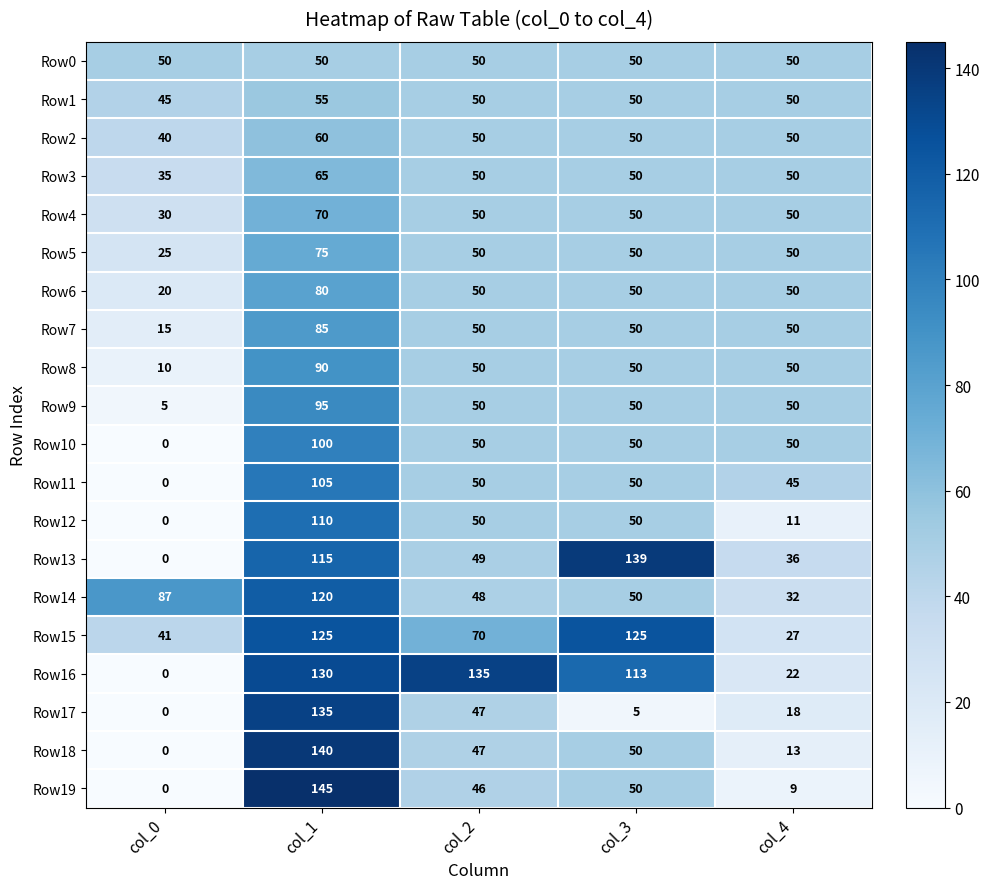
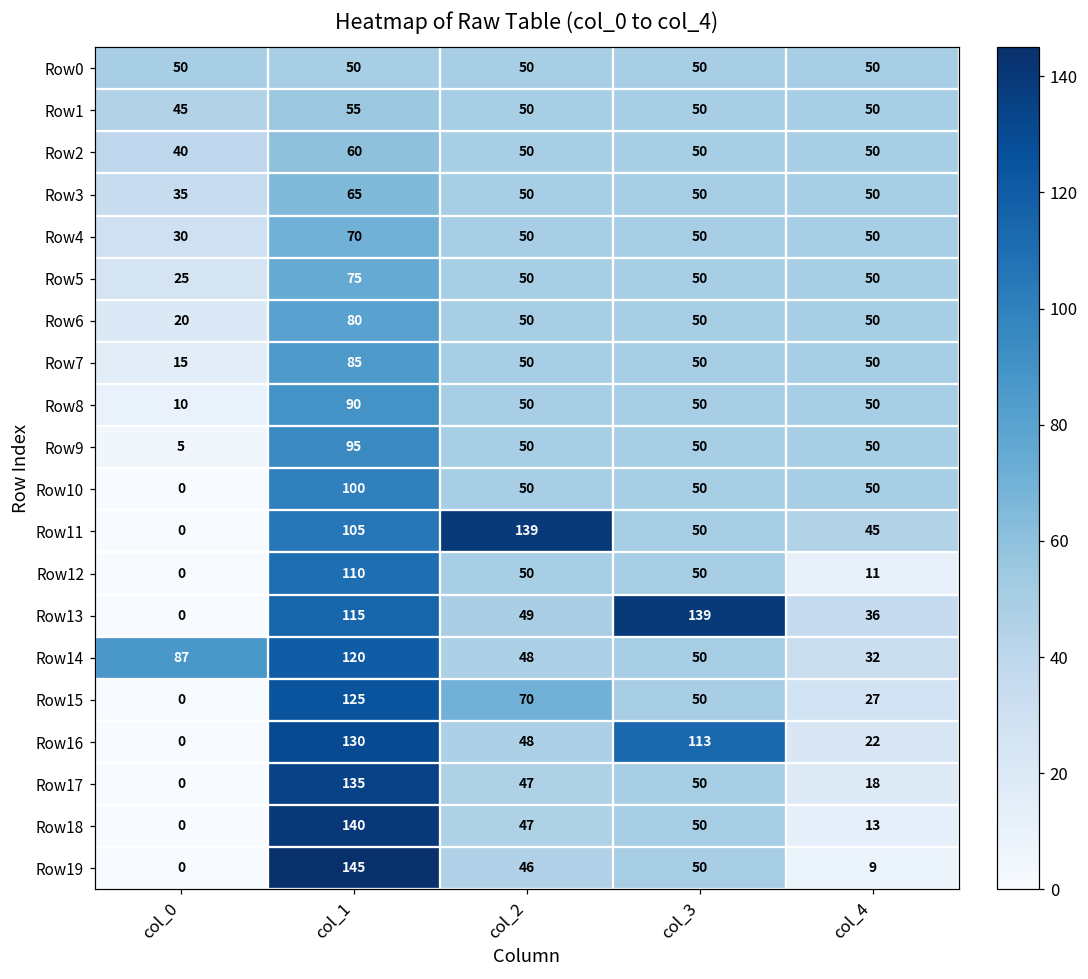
Row11, col_2: 50 -> 139
Row15, col_0: 41 -> 0
Row15, col_3: 125 -> 50
Row16, col_2: 135 -> 48
Row17, col_3: 5 -> 50
